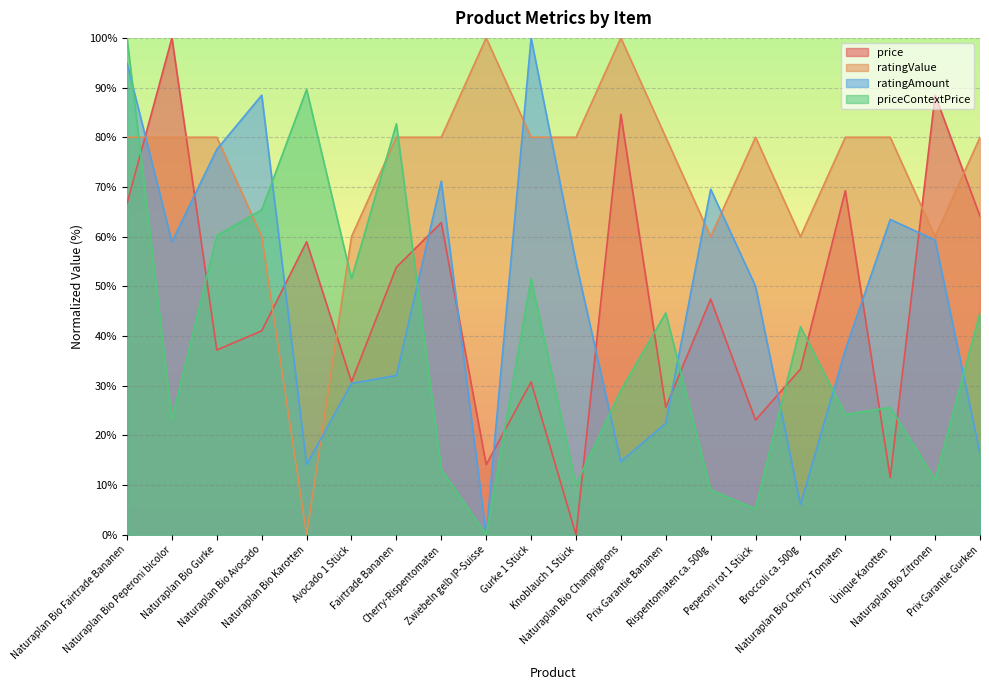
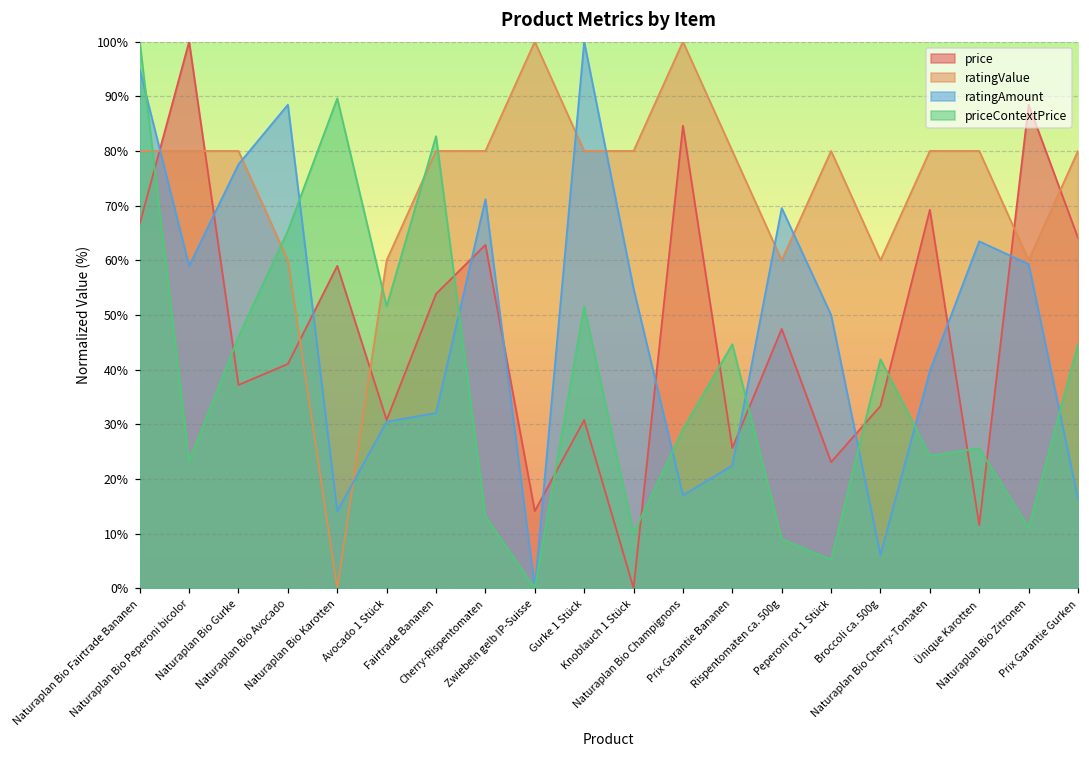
priceContextPrice, Naturaplan Bio Gurke: 60% -> 46%
ratingAmount, Naturaplan Bio Champignons: 15% -> 17%
ratingAmount, Naturaplan Bio Cherry-Tomaten: 37% -> 40%
